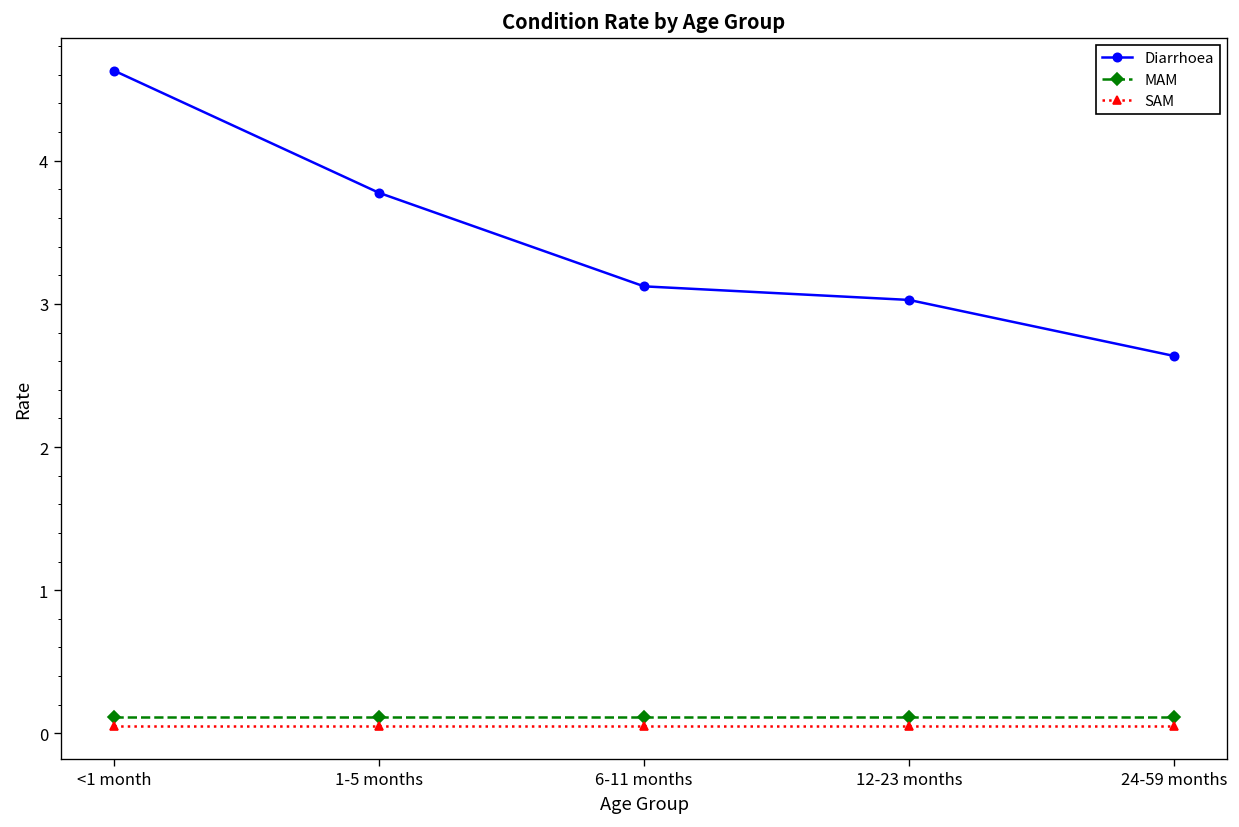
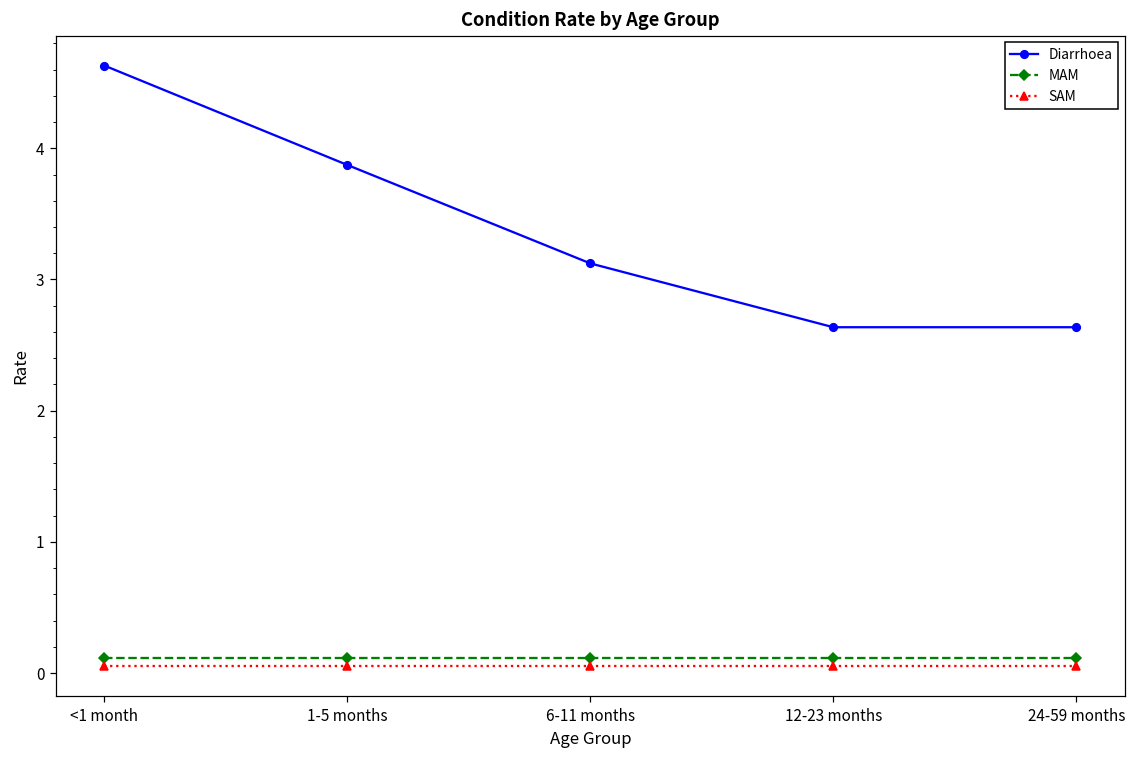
Diarrhoea, 1-5 months: 3.78 -> 3.87
Diarrhoea, 12-23 months: 3.03 -> 2.64
